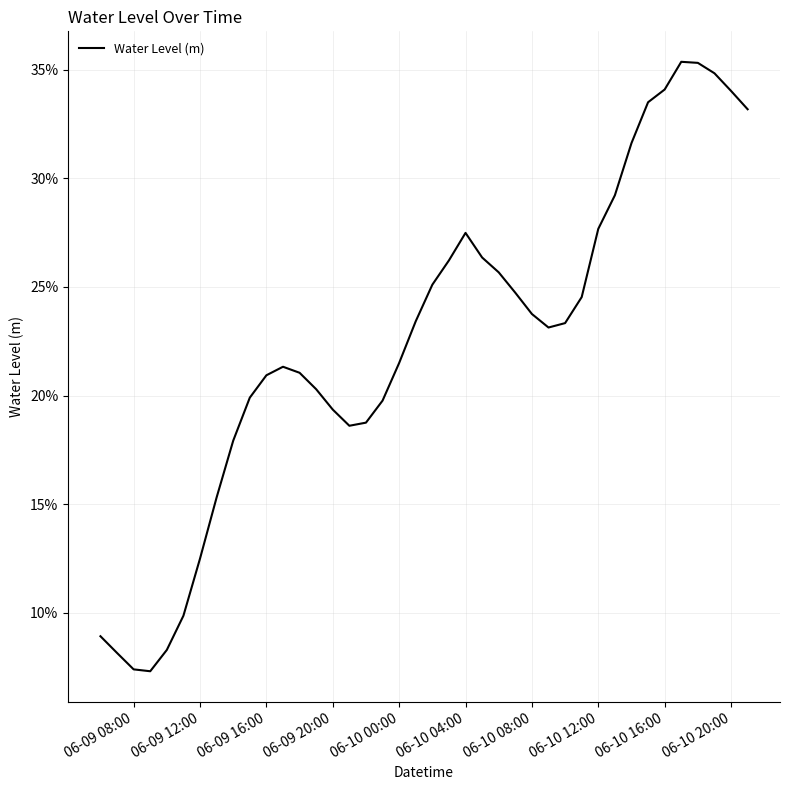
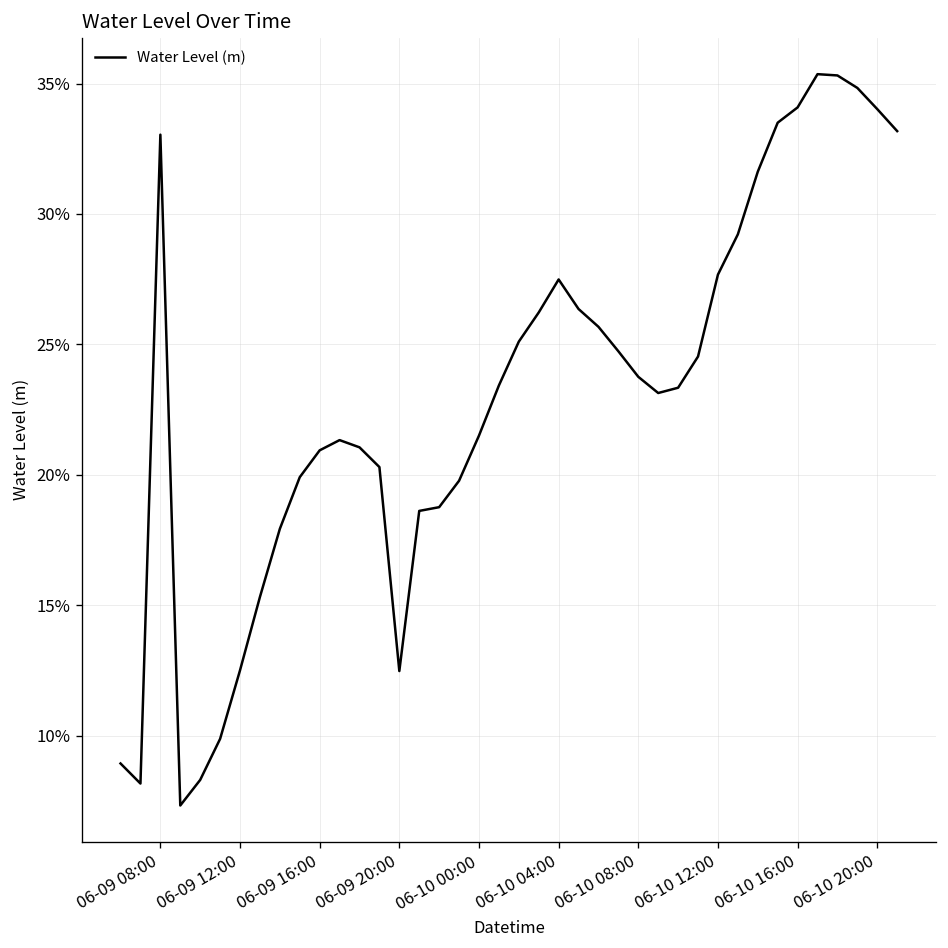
06-09 08:00: 7.4% -> 33.0%
06-09 20:00: 19.4% -> 12.5%
